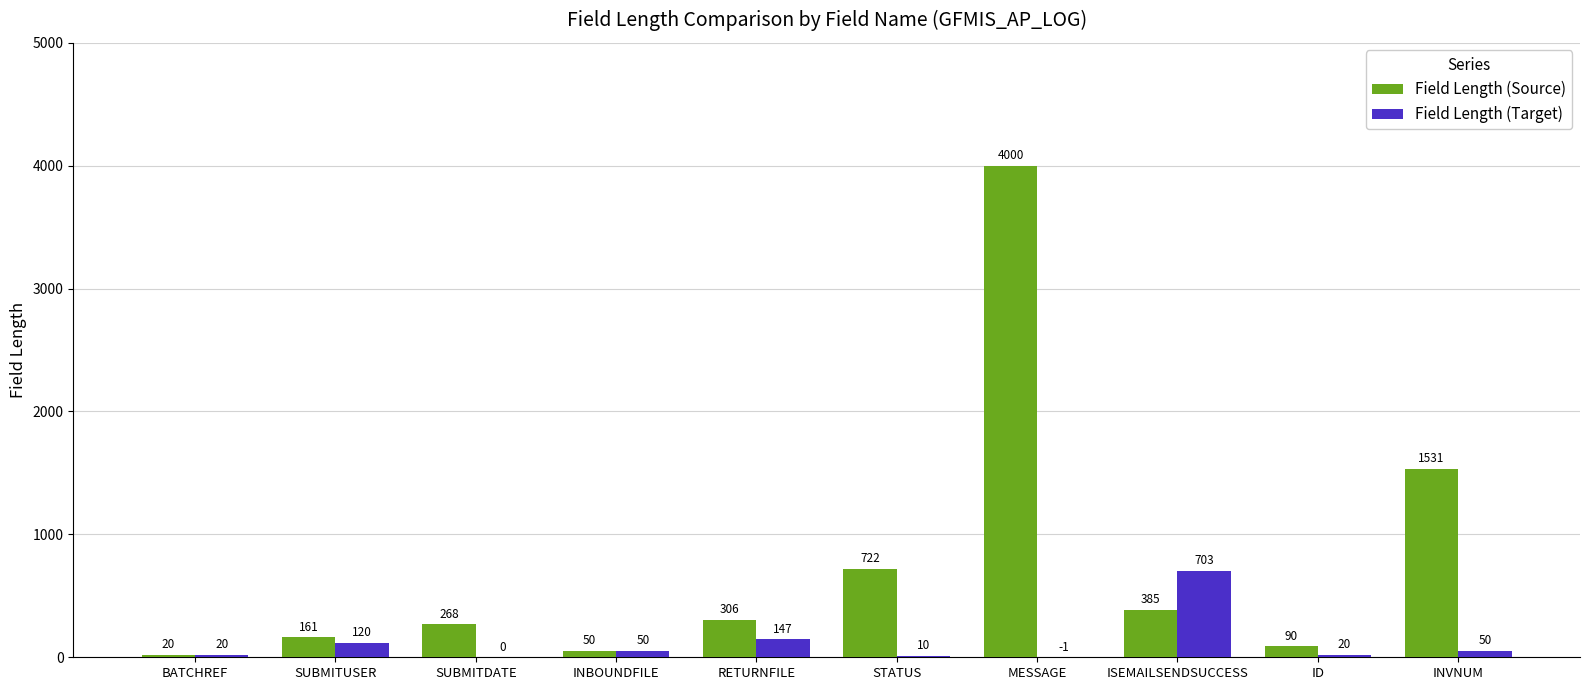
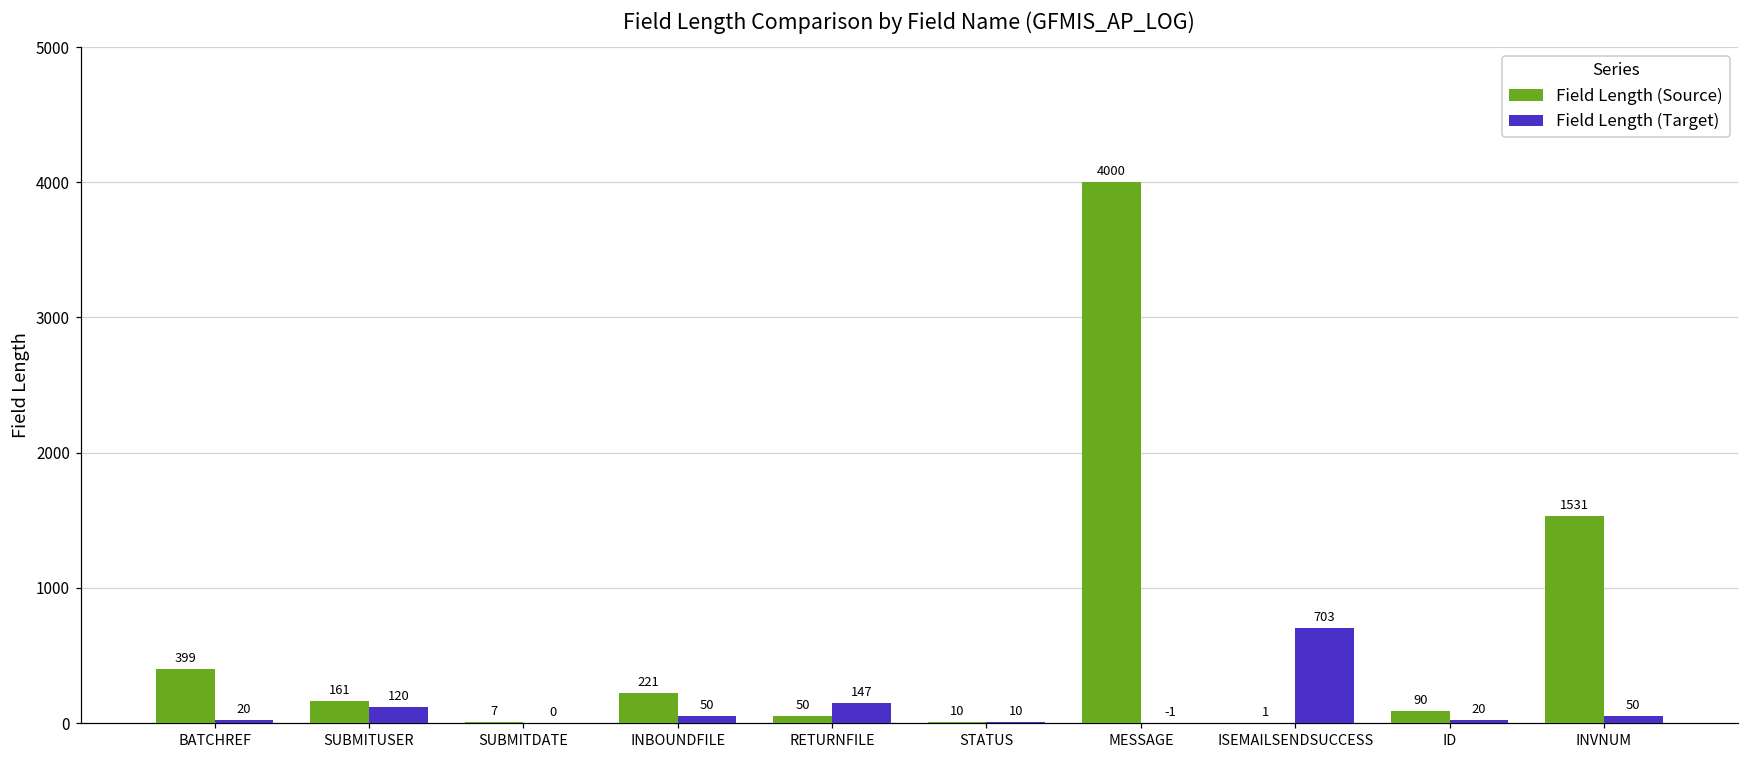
Field Length (Source), BATCHREF: 20 -> 399
Field Length (Source), SUBMITDATE: 268 -> 7
Field Length (Source), INBOUNDFILE: 50 -> 221
Field Length (Source), RETURNFILE: 306 -> 50
Field Length (Source), STATUS: 722 -> 10
Field Length (Source), ISEMAILSENDSUCCESS: 385 -> 1
